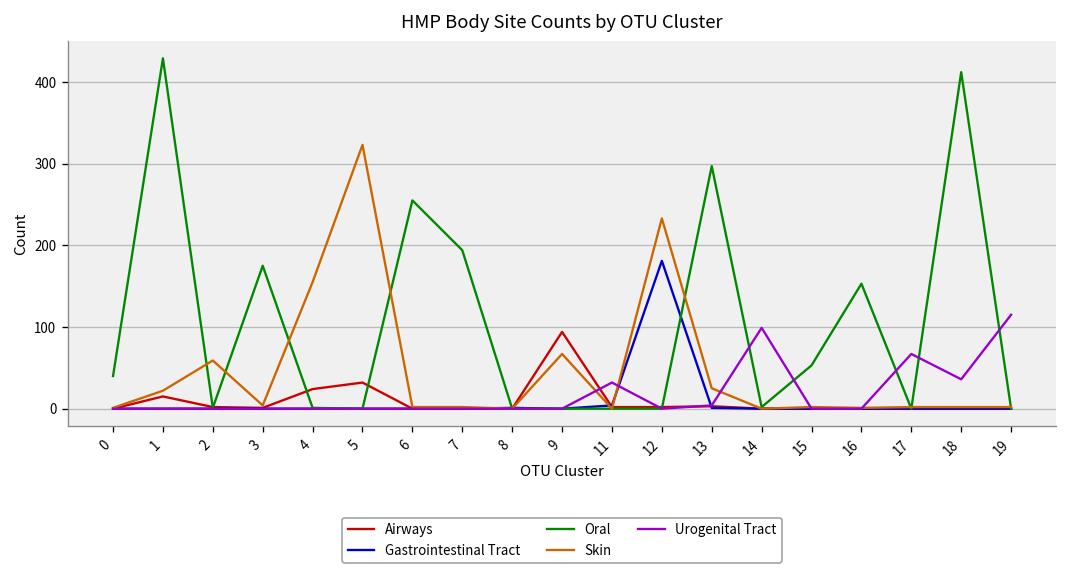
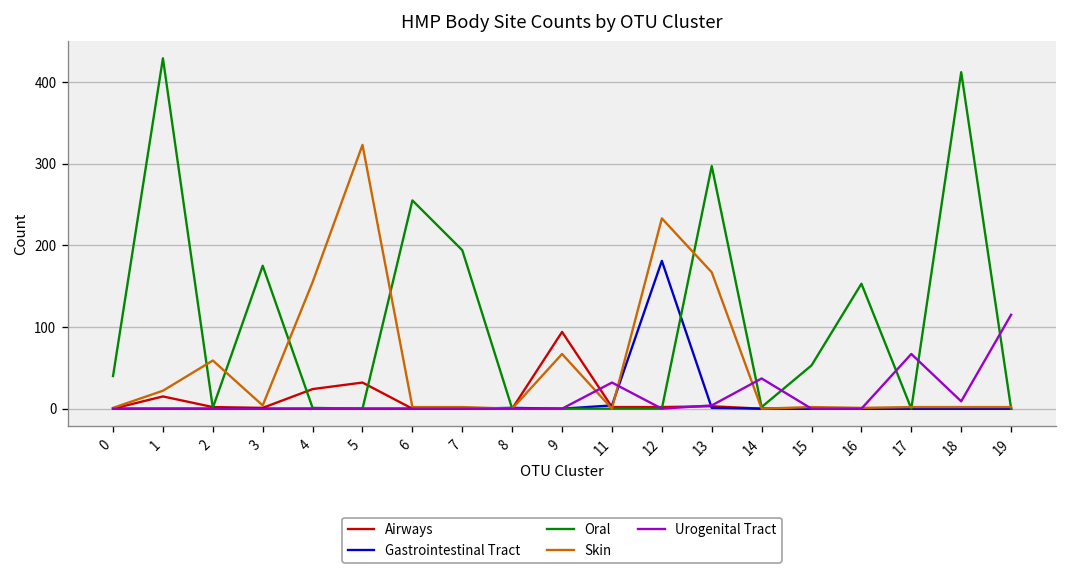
Skin, 13: 30 -> 170
Urogenital Tract, 14: 100 -> 40
Urogenital Tract, 18: 40 -> 10
